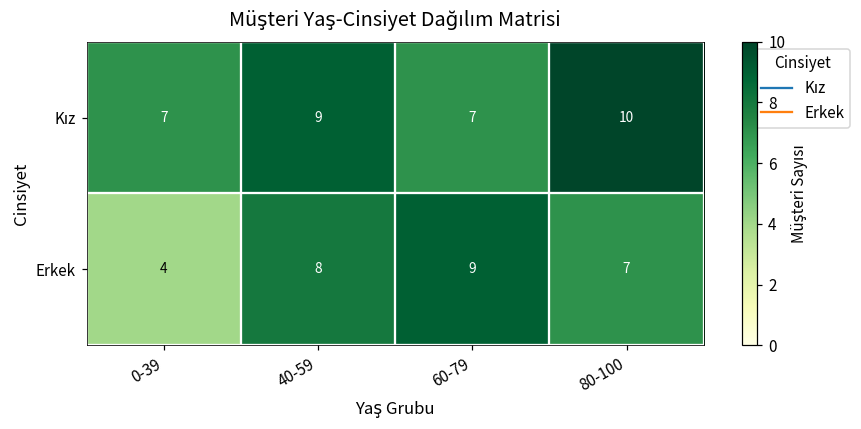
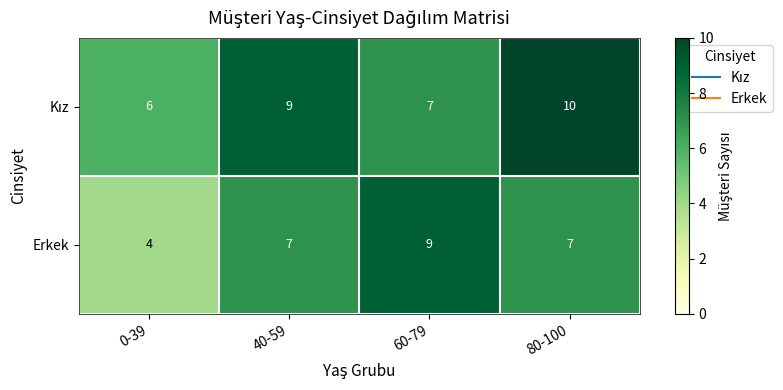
Kız, 0-39: 7 -> 6
Erkek, 40-59: 8 -> 7
